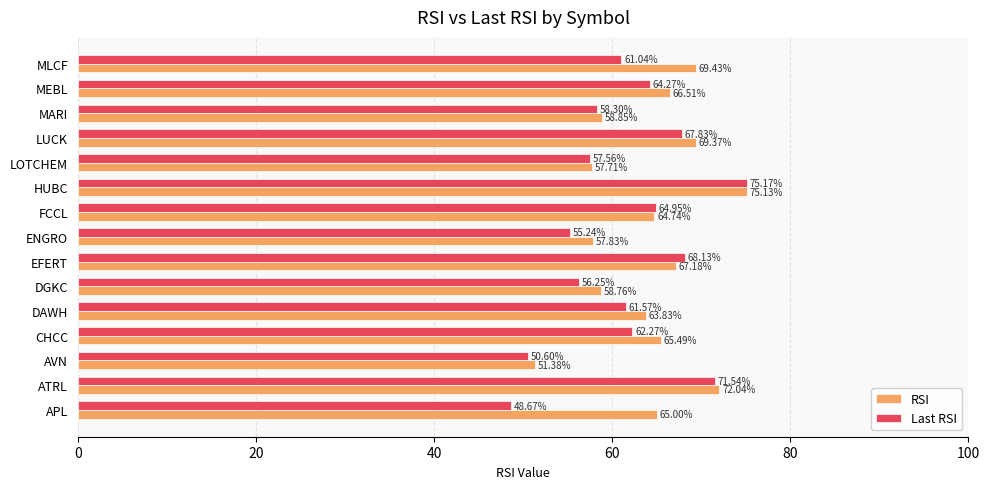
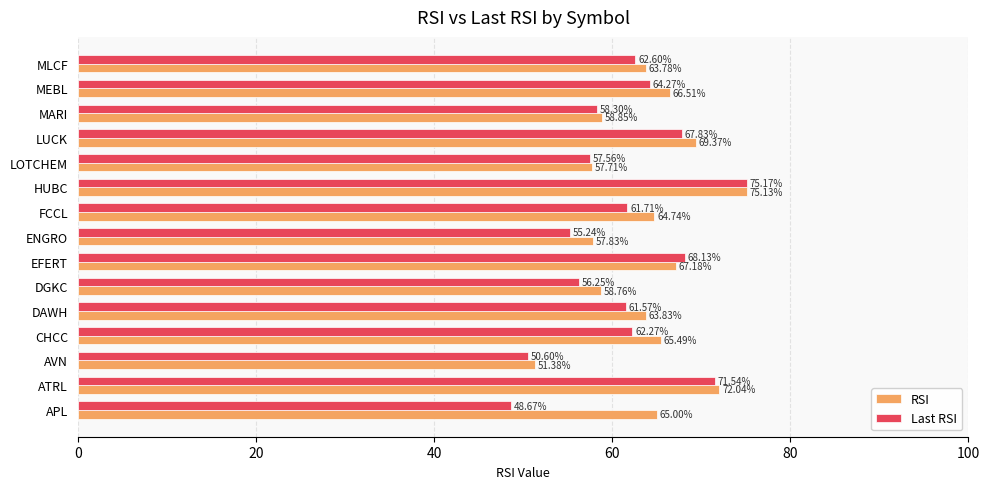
Last RSI, MLCF: 61.04% -> 62.60%
RSI, MLCF: 69.43% -> 63.78%
Last RSI, FCCL: 64.95% -> 61.71%
